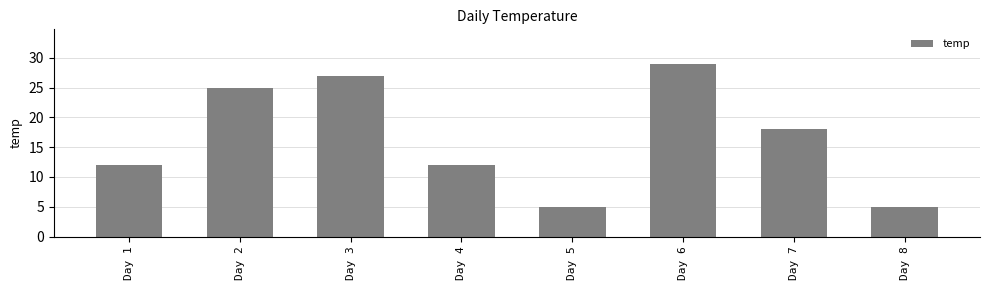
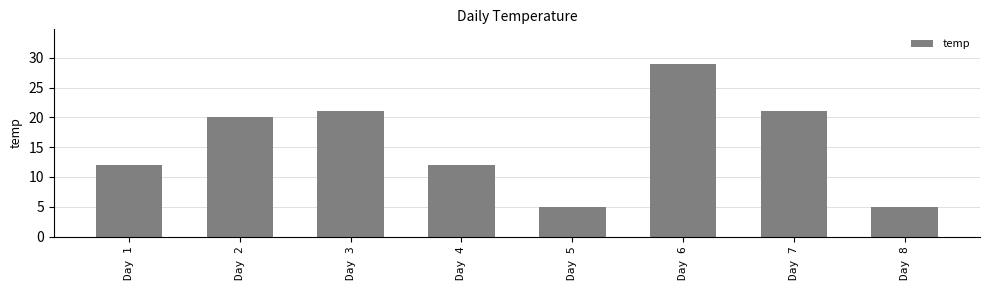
Day 2: 25 -> 20
Day 3: 27 -> 21
Day 7: 18 -> 21
